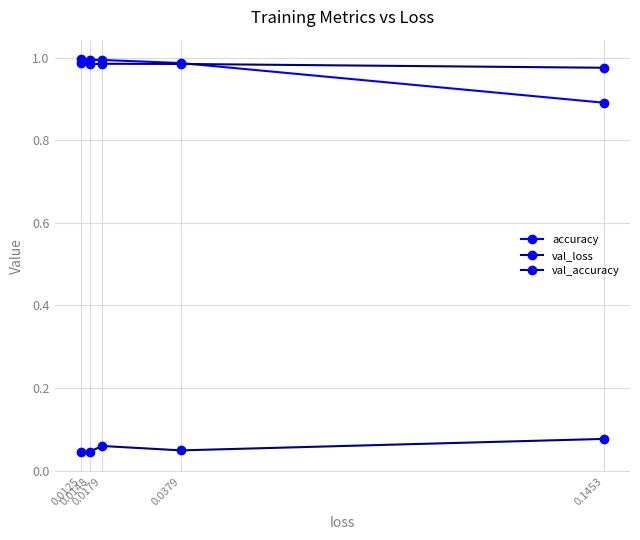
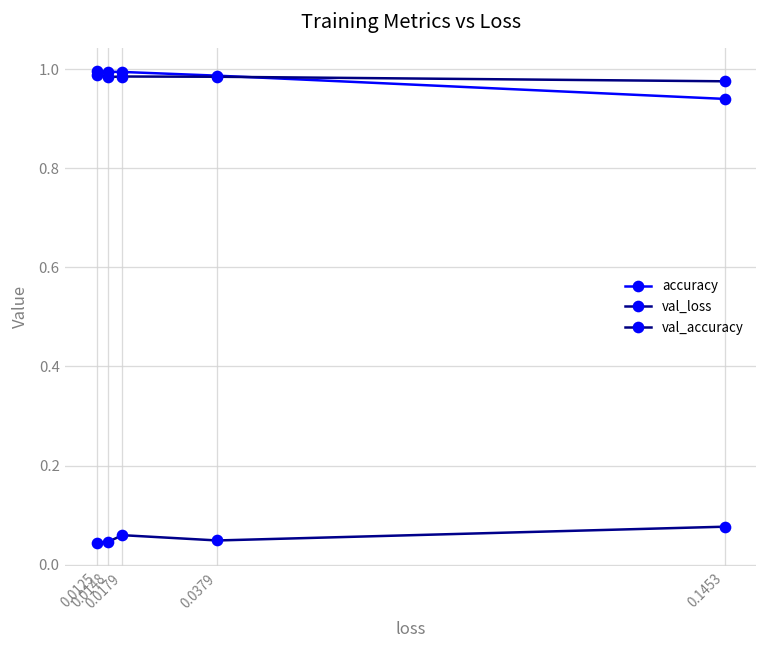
accuracy, 0.1453: 0.89 -> 0.94
